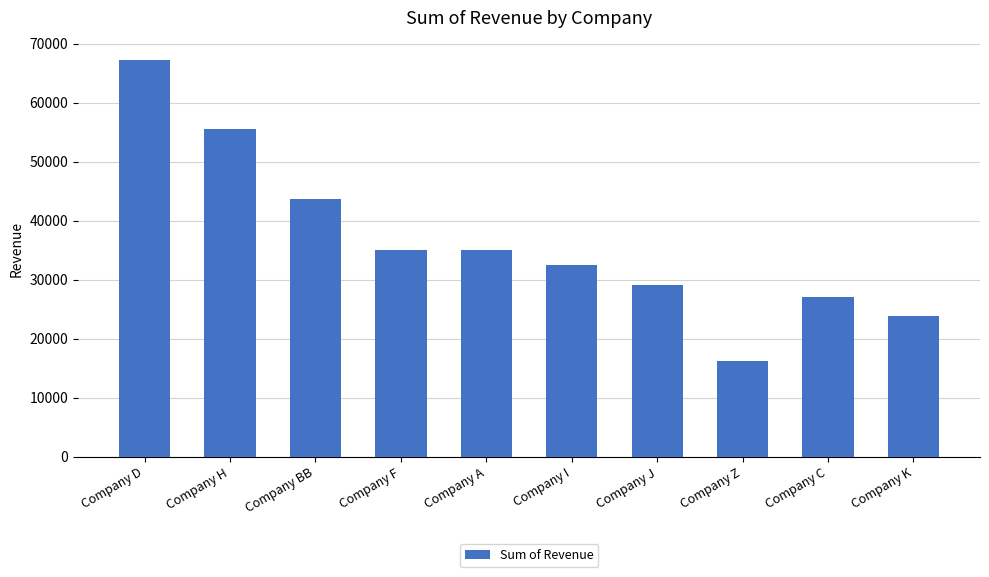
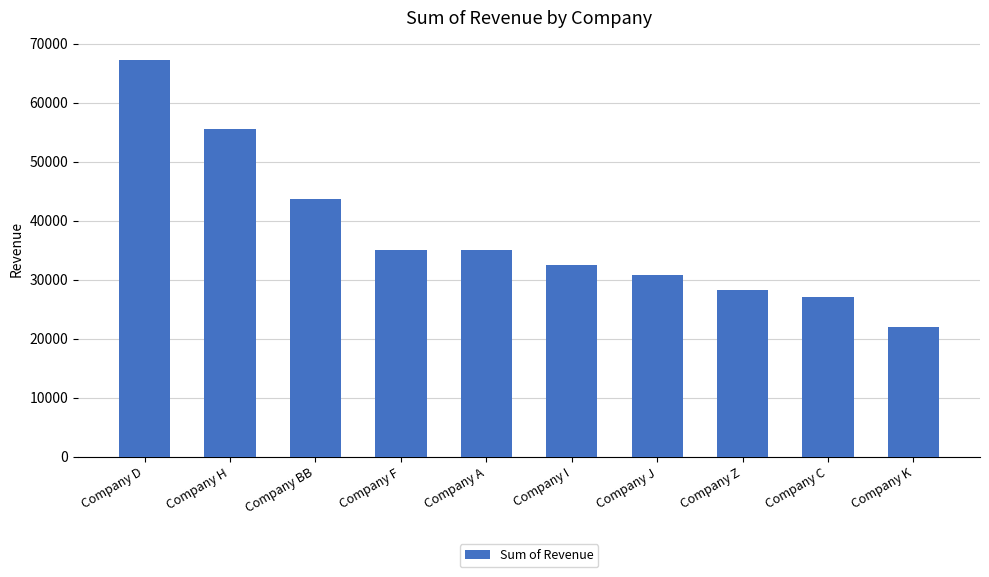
Company J: 29000 -> 31000
Company Z: 16000 -> 28000
Company K: 24000 -> 22000
